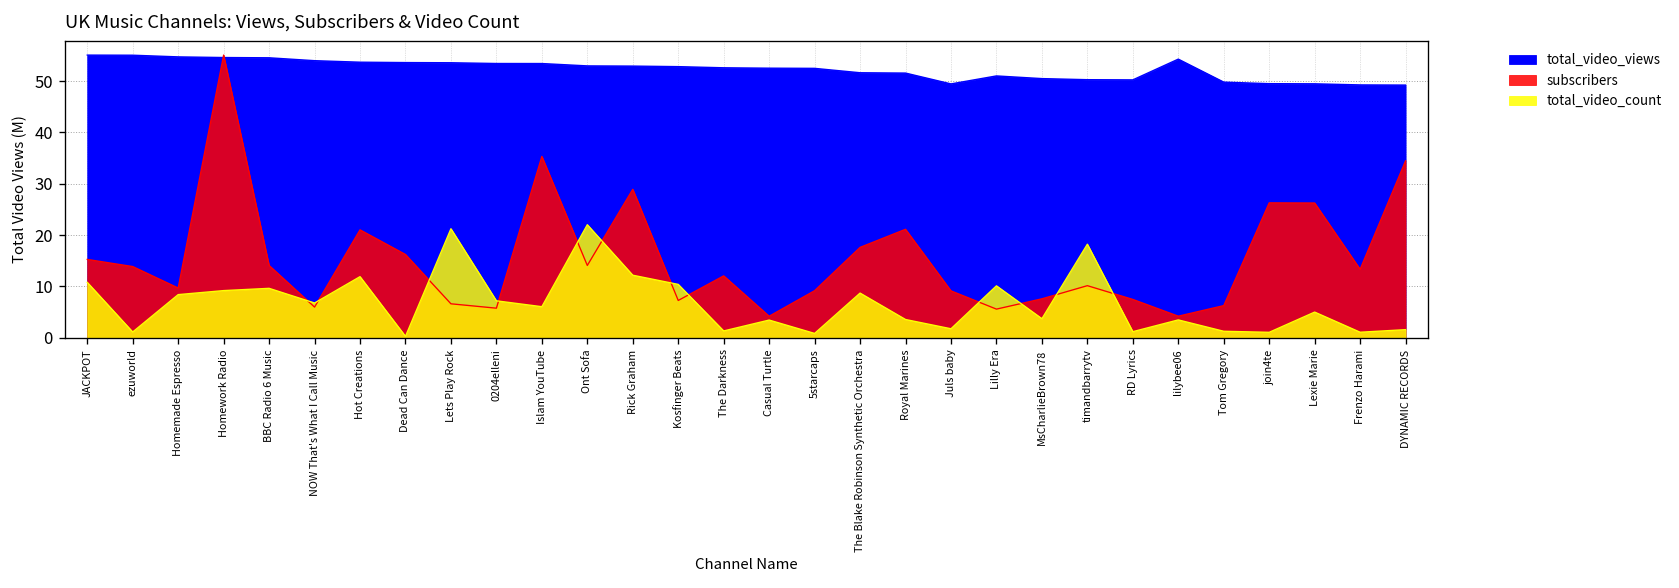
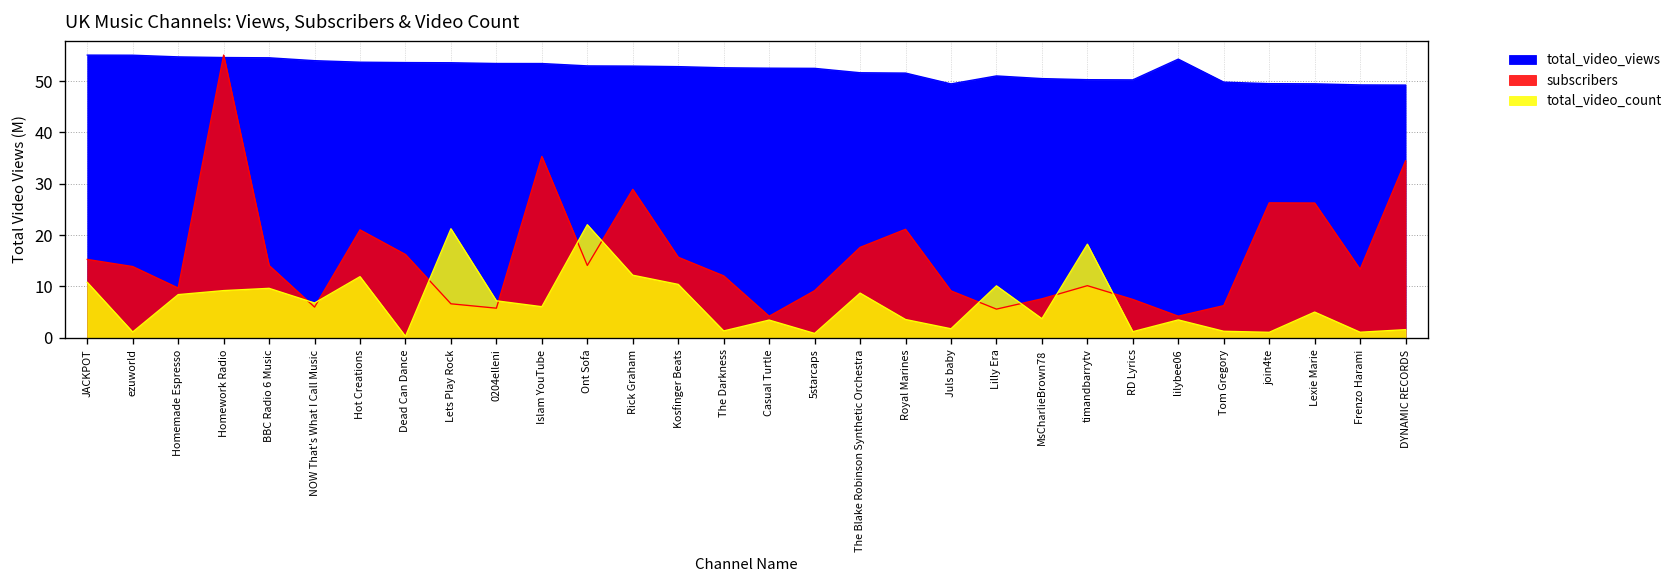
subscribers, Kosfinger Beats: 7 -> 16
